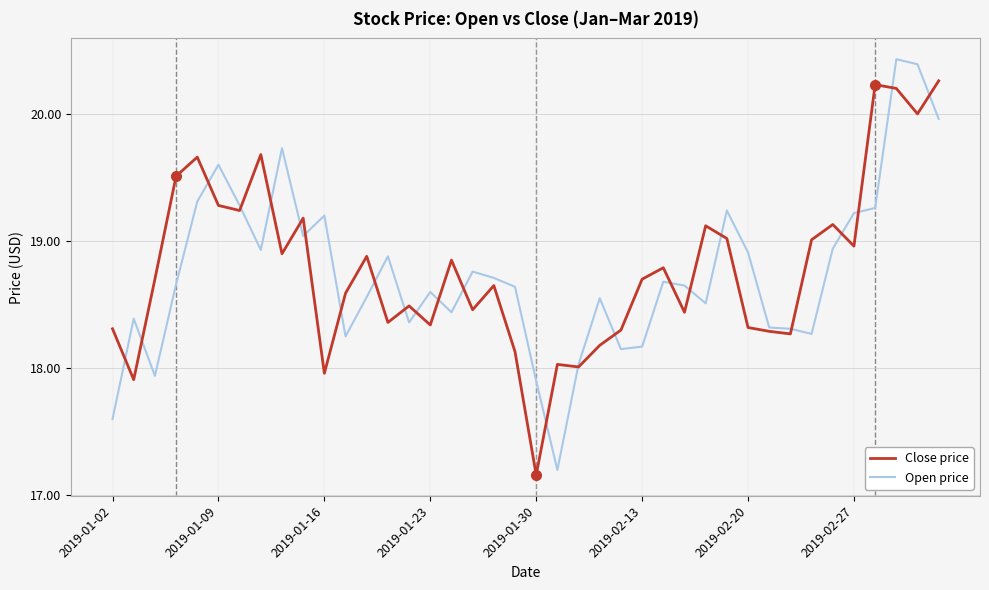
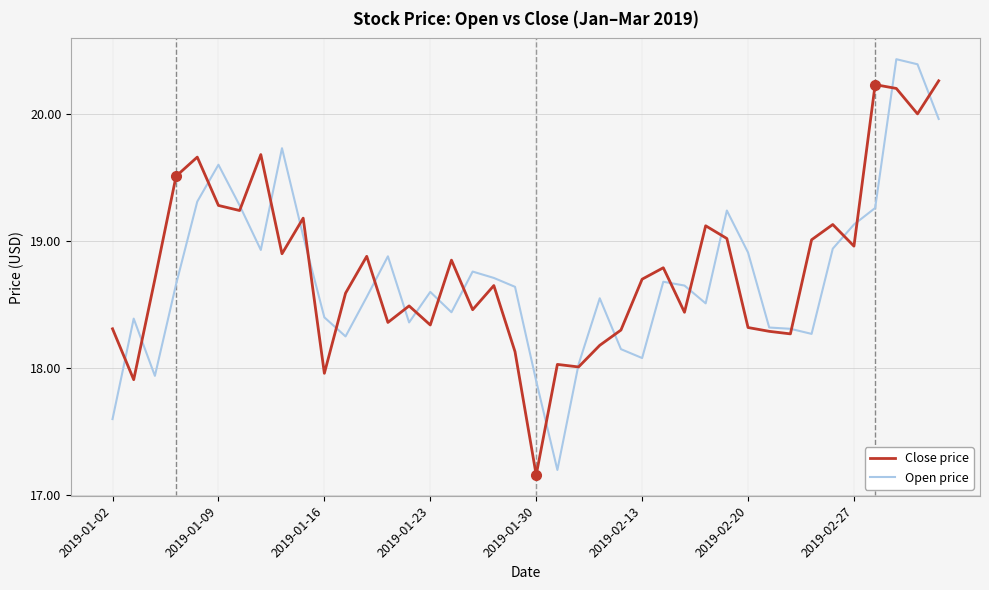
Open price, 2019-01-16: 19.2 -> 18.4
Open price, 2019-02-13: 18.17 -> 18.08
Open price, 2019-02-27: 19.22 -> 19.13
